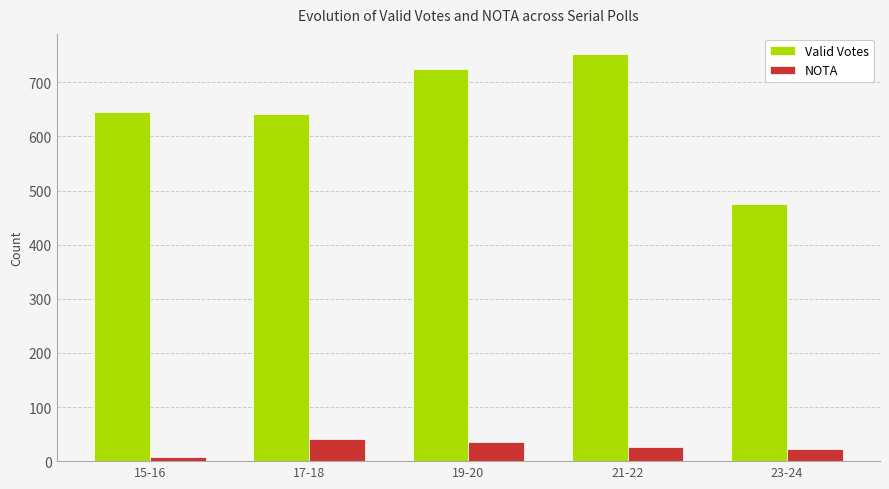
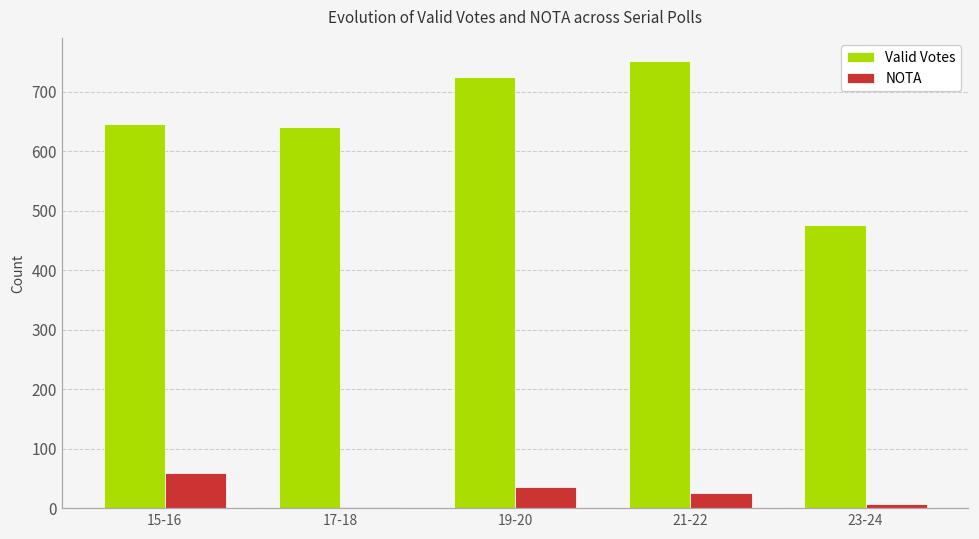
NOTA, 15-16: 10 -> 60
NOTA, 17-18: 40 -> 0
NOTA, 23-24: 20 -> 10
